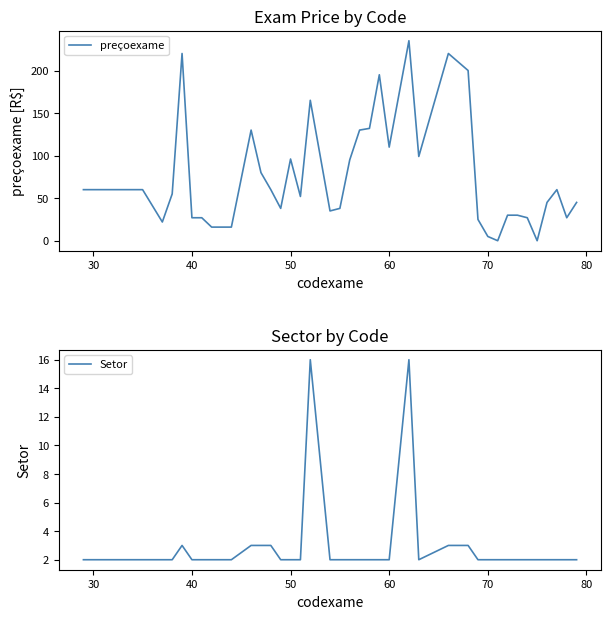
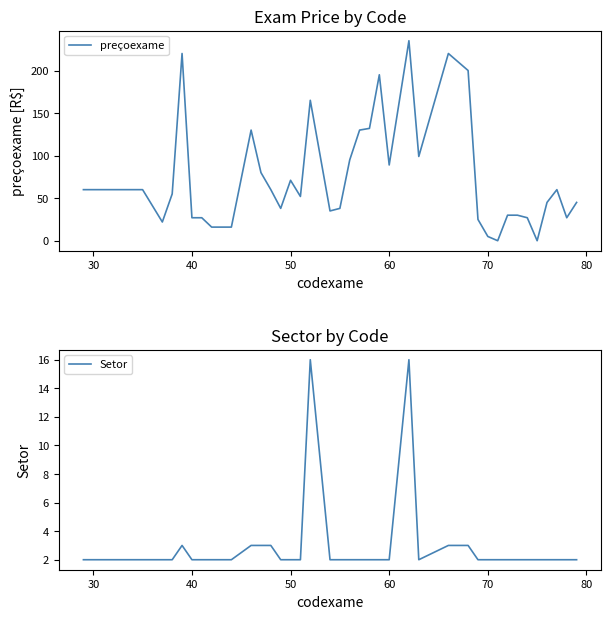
Exam Price by Code, 50: 100 -> 70
Exam Price by Code, 60: 110 -> 90
